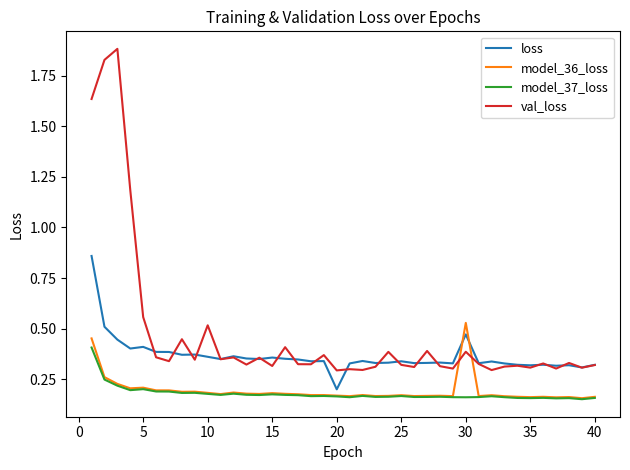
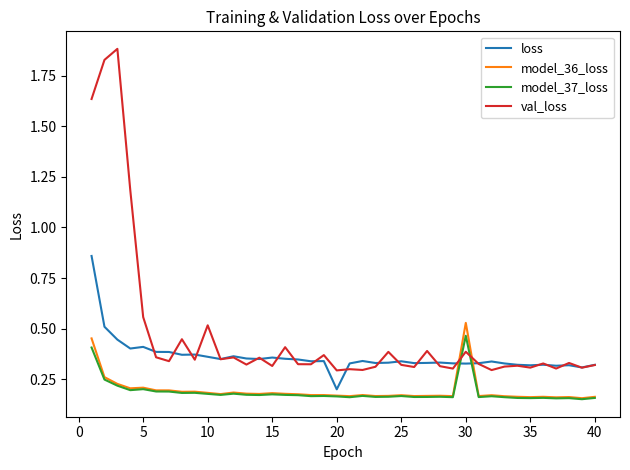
loss, 30: 0.47 -> 0.33
model_37_loss, 30: 0.16 -> 0.47
